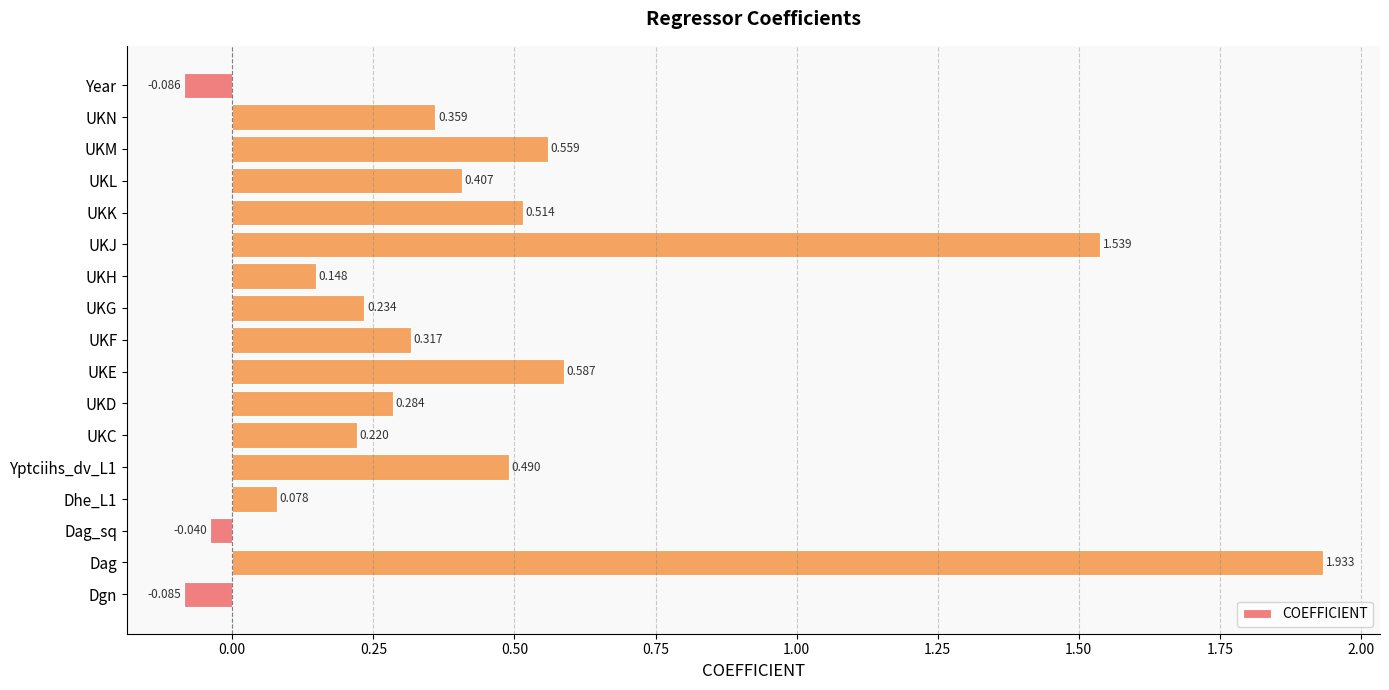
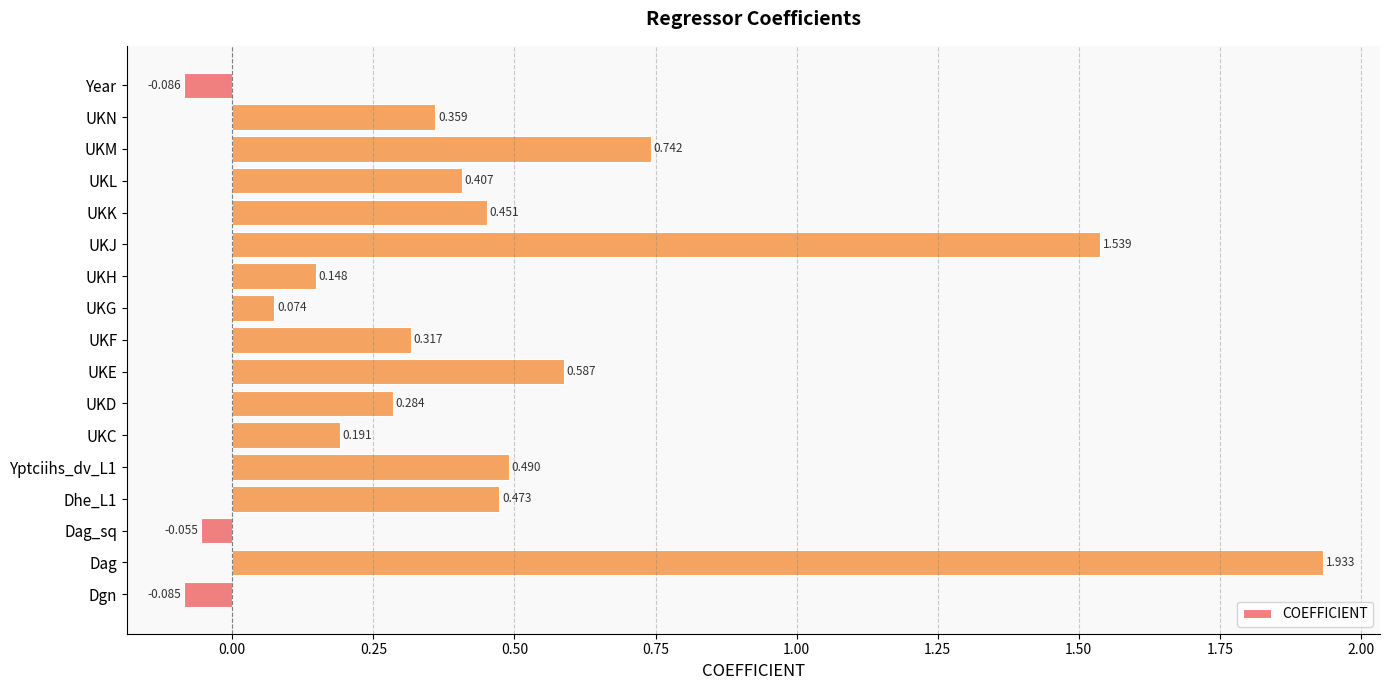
UKM: 0.559 -> 0.742
UKK: 0.514 -> 0.451
UKG: 0.234 -> 0.074
UKC: 0.220 -> 0.191
Dhe_L1: 0.078 -> 0.473
Dag_sq: -0.040 -> -0.055
